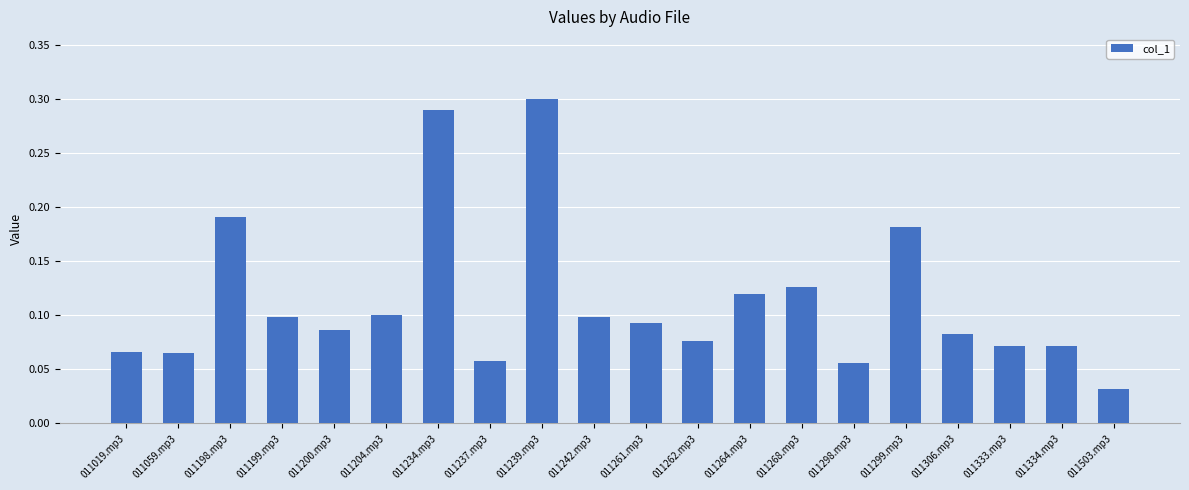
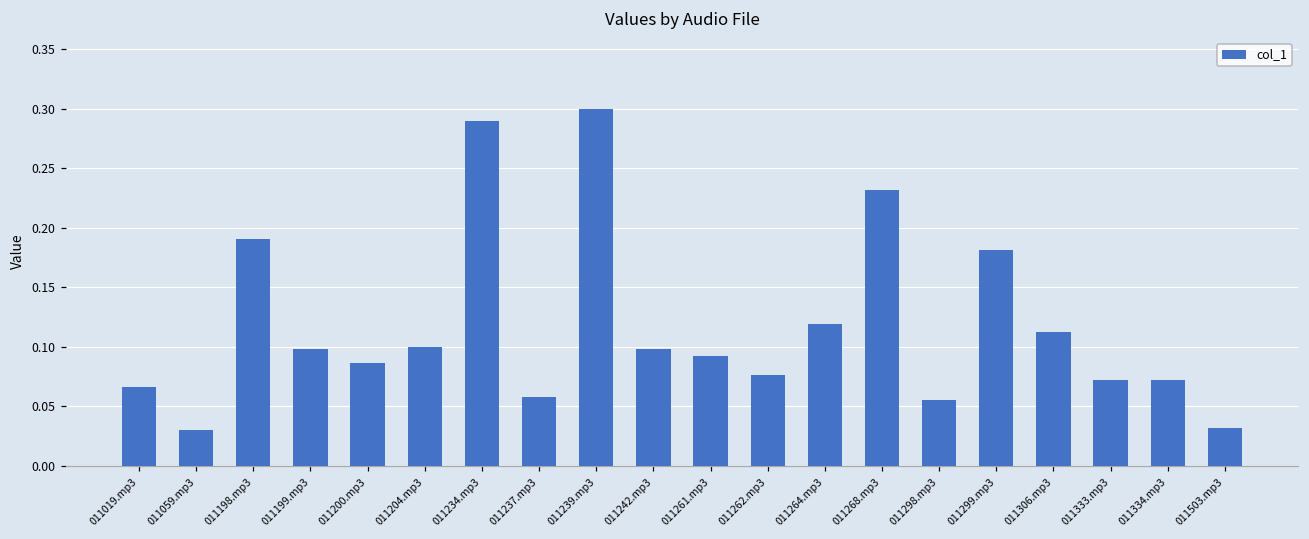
011059.mp3: 0.065 -> 0.030
011268.mp3: 0.126 -> 0.232
011306.mp3: 0.082 -> 0.113
